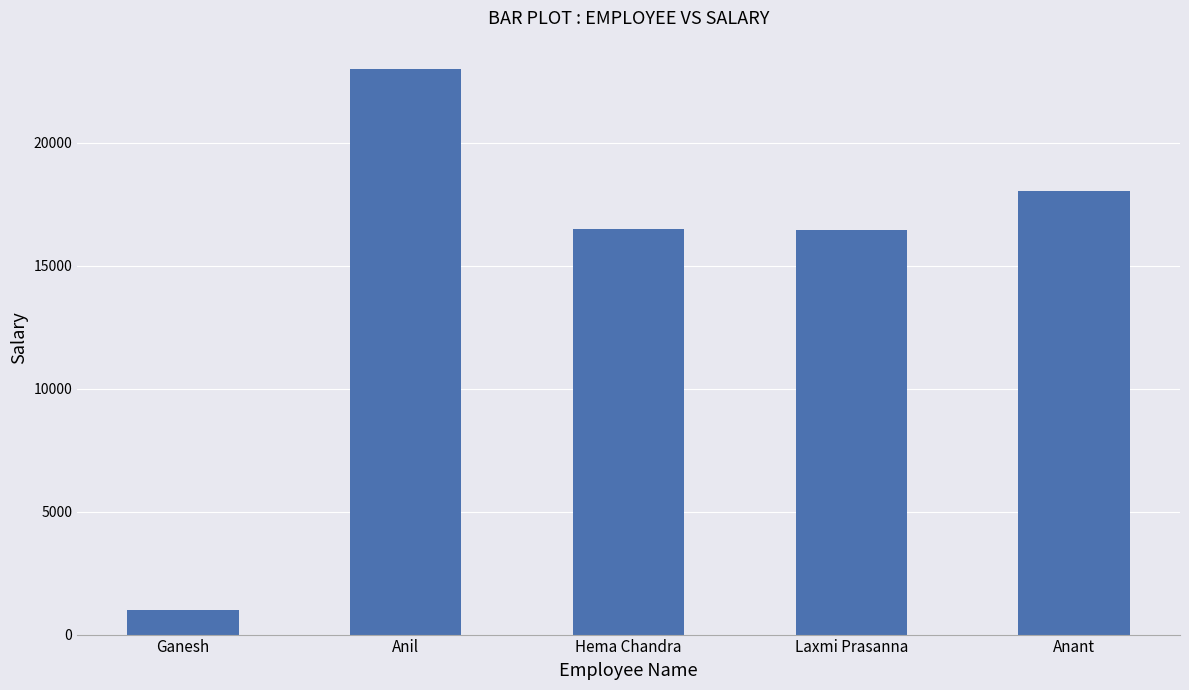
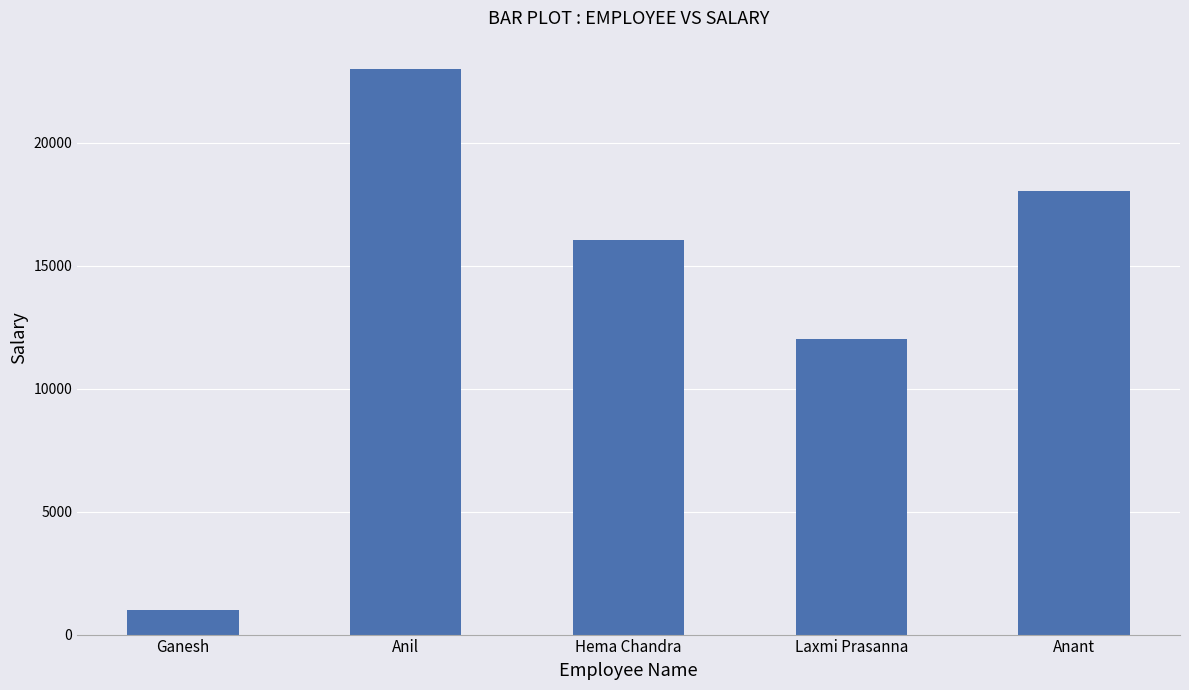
Hema Chandra: 16500 -> 16000
Laxmi Prasanna: 16400 -> 12000
